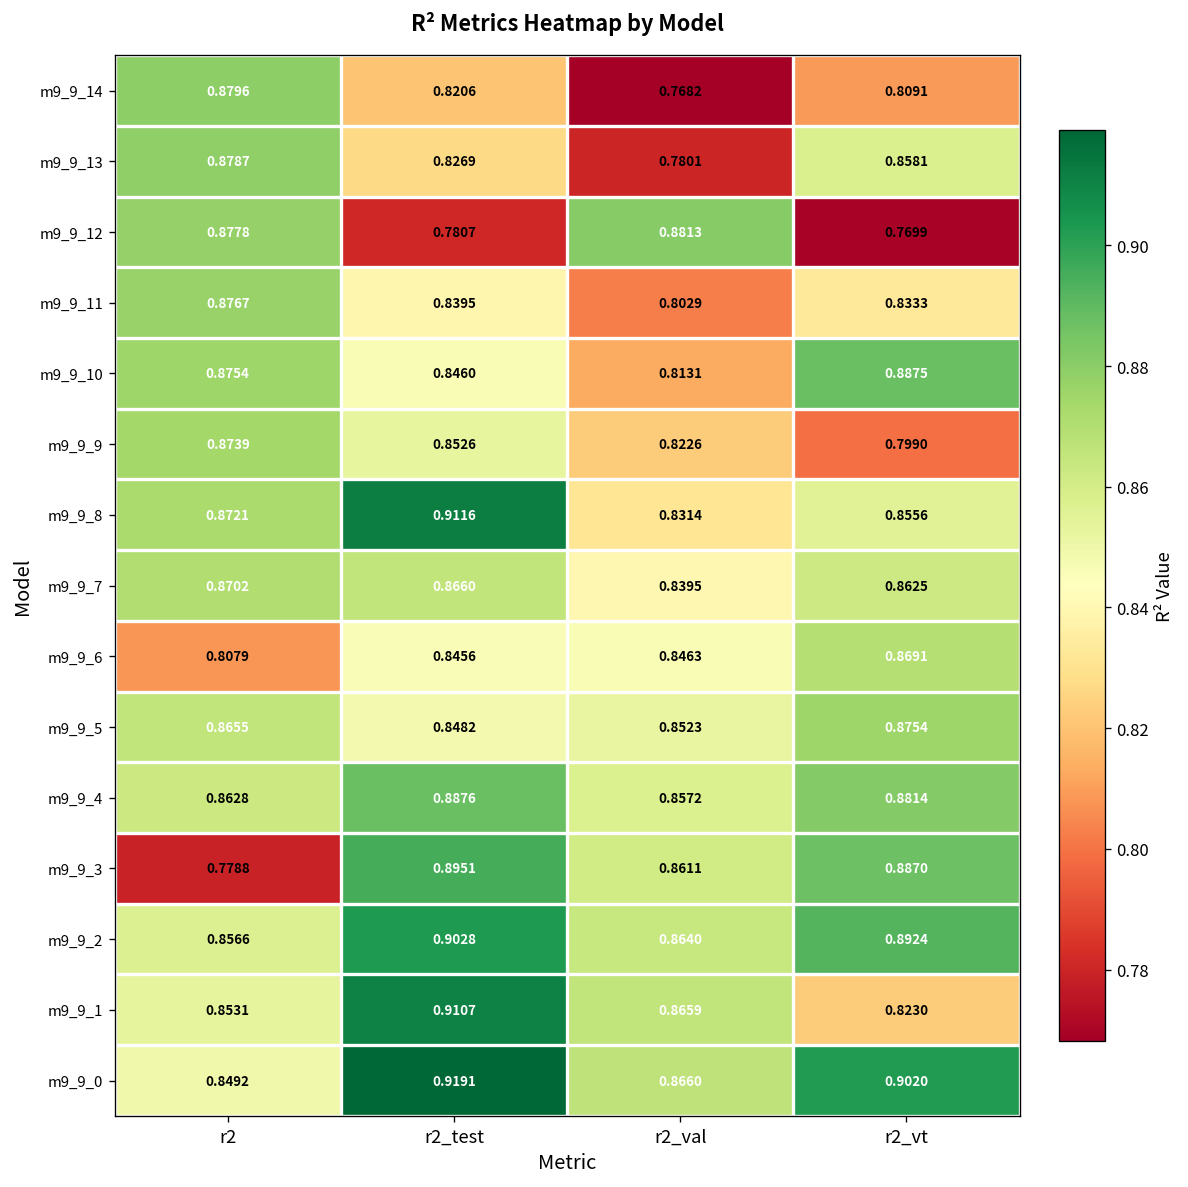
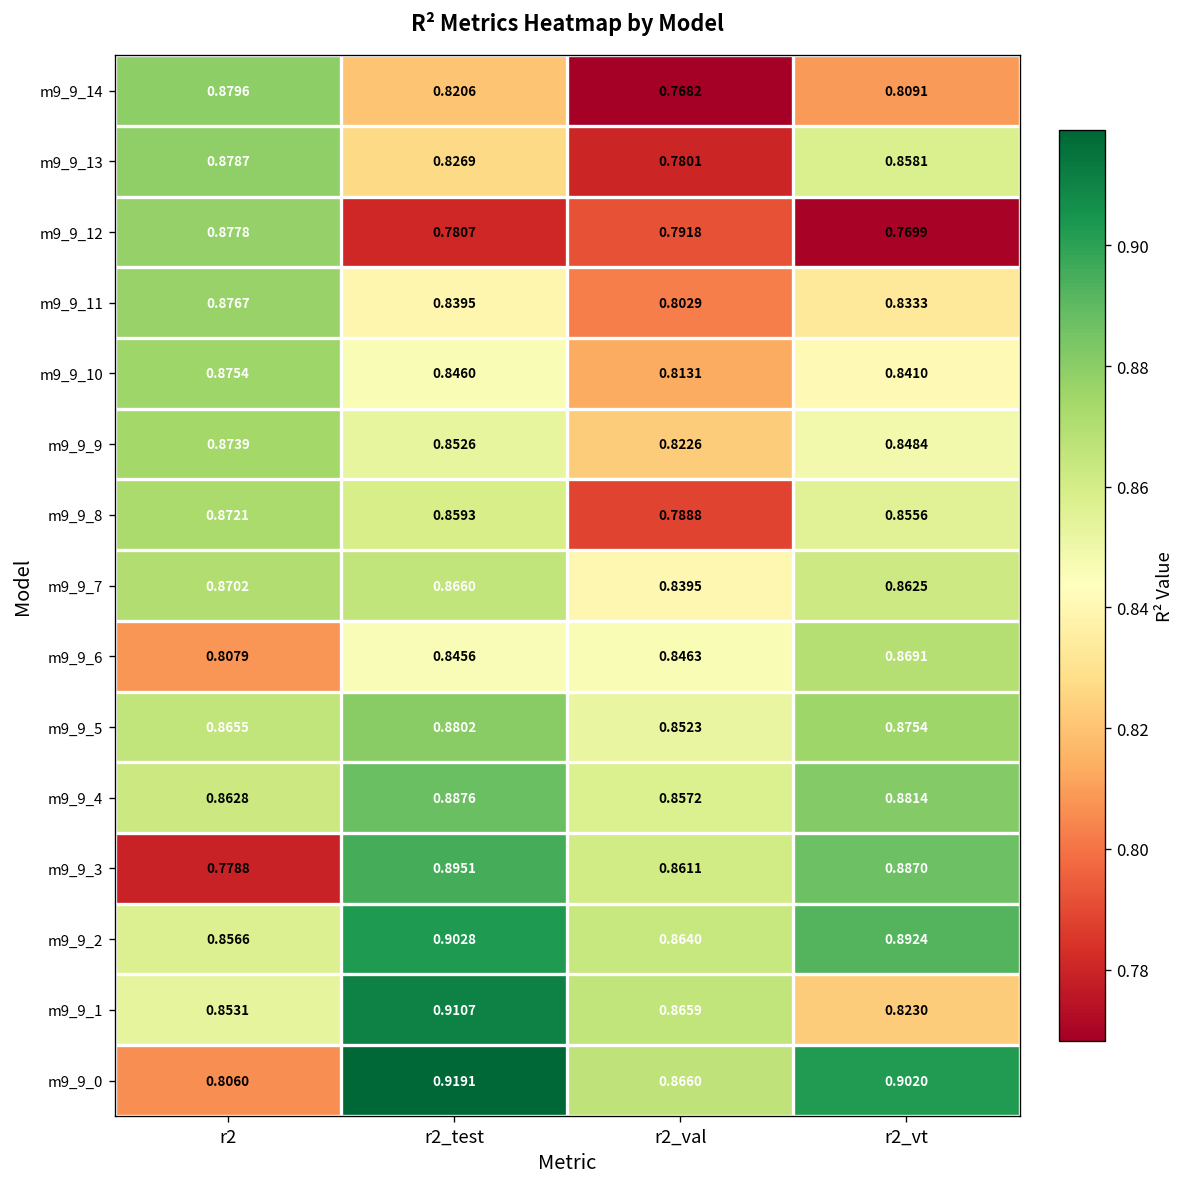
m9_9_12, r2_val: 0.8813 -> 0.7918
m9_9_10, r2_vt: 0.8875 -> 0.8410
m9_9_9, r2_vt: 0.7990 -> 0.8484
m9_9_8, r2_test: 0.9116 -> 0.8593
m9_9_8, r2_val: 0.8314 -> 0.7888
m9_9_5, r2_test: 0.8482 -> 0.8802
m9_9_0, r2: 0.8492 -> 0.8060
